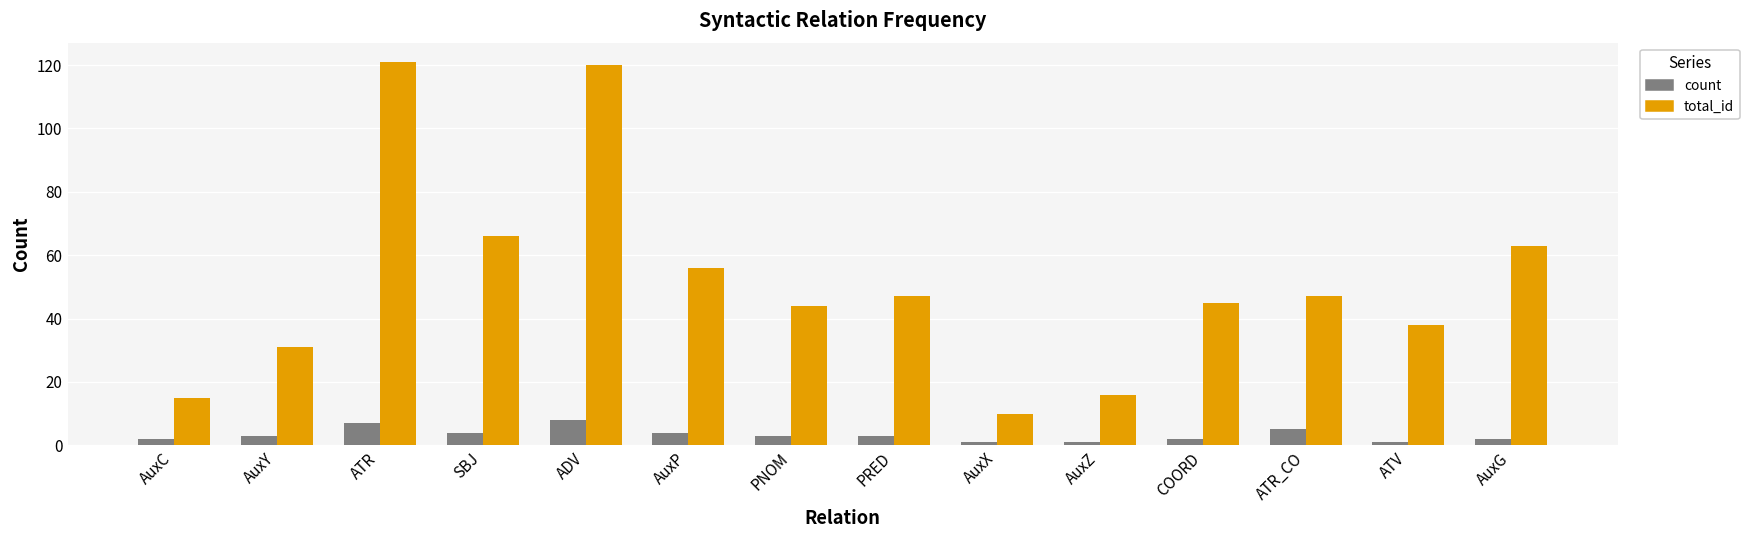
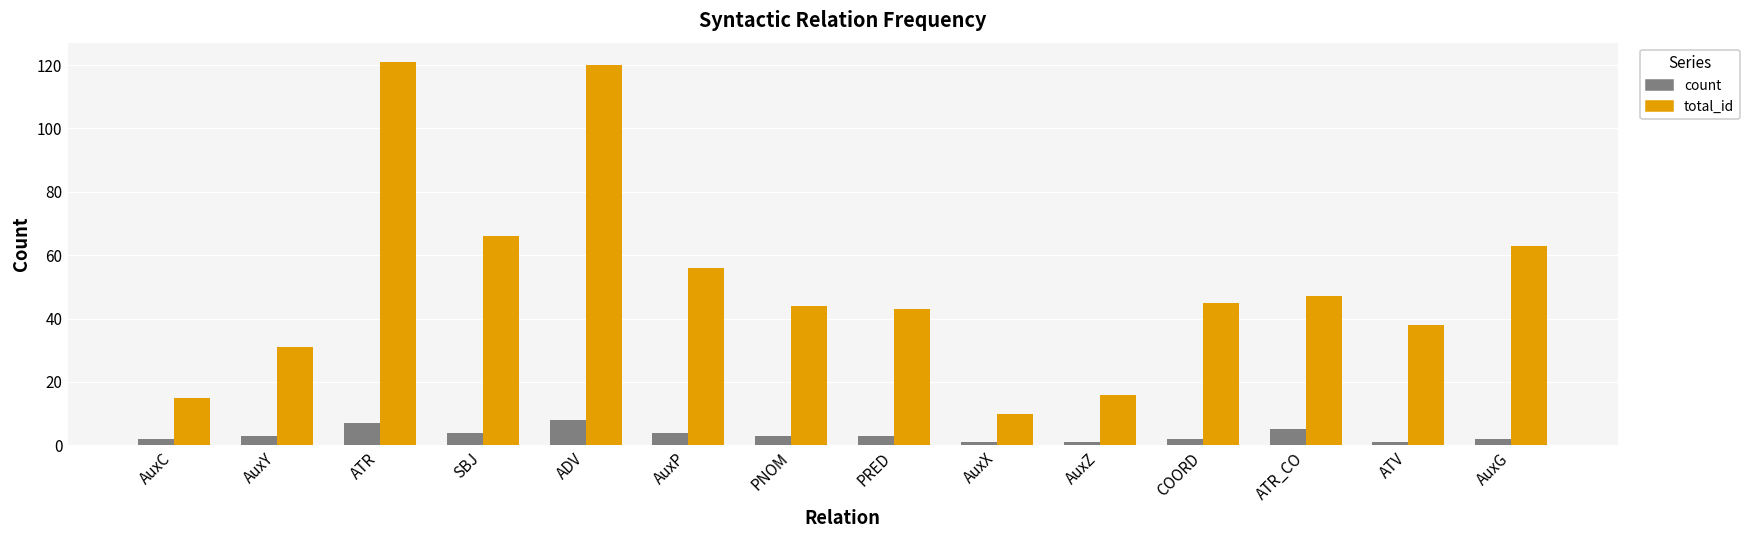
total_id, PRED: 47 -> 43
